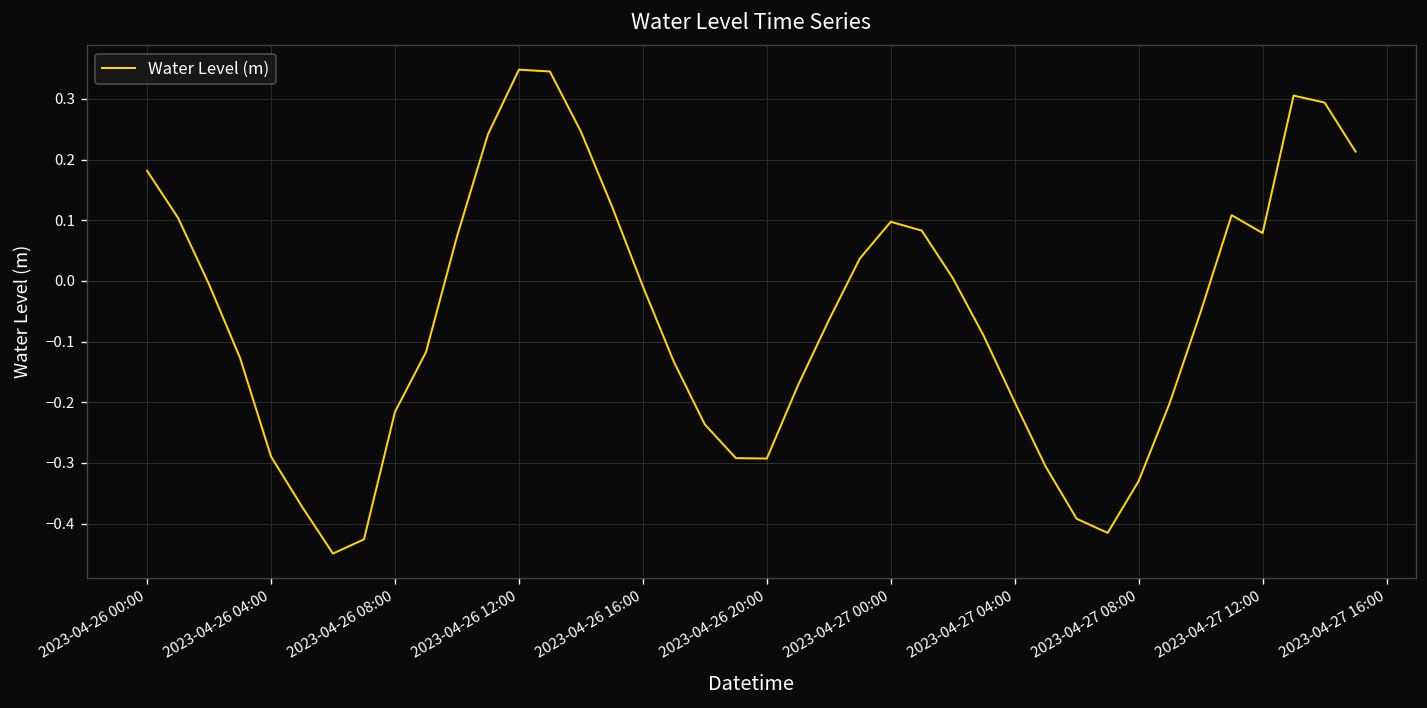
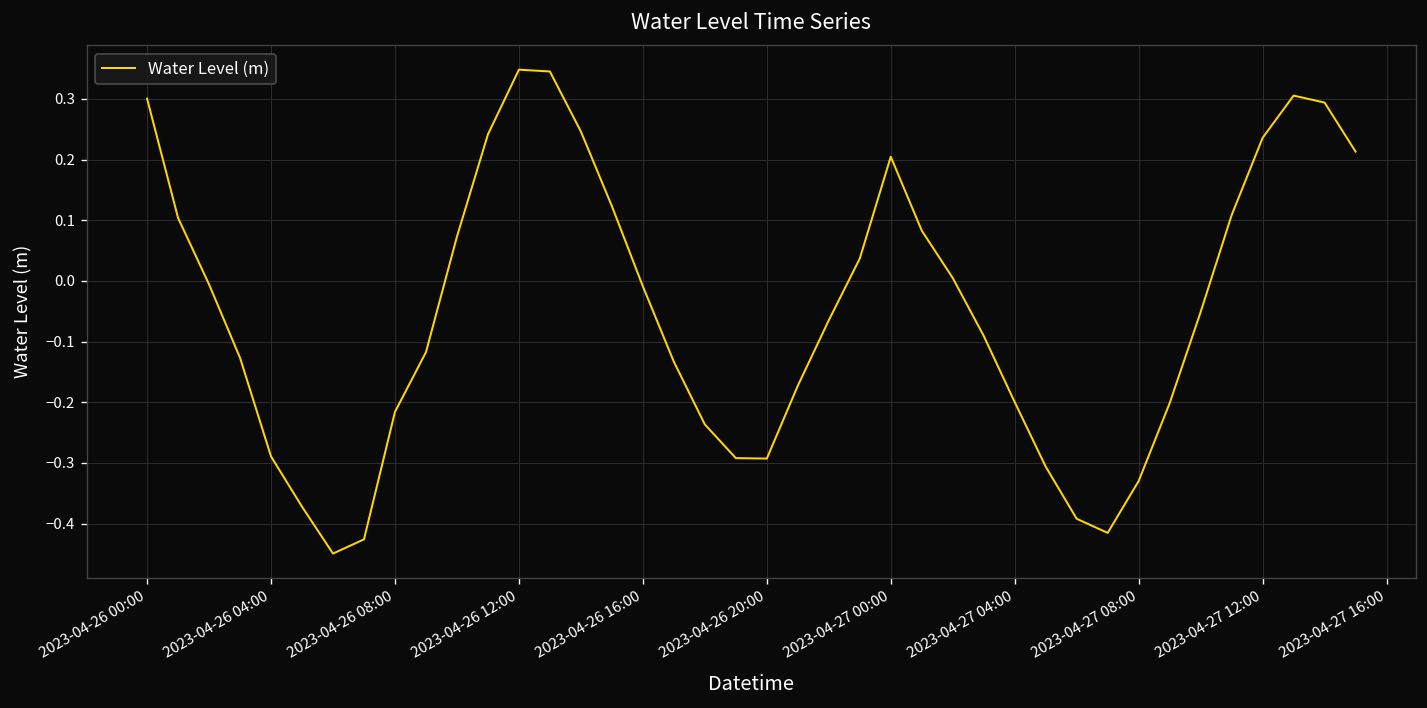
2023-04-26 00:00: 0.18 -> 0.30
2023-04-27 00:00: 0.10 -> 0.20
2023-04-27 12:00: 0.08 -> 0.24
